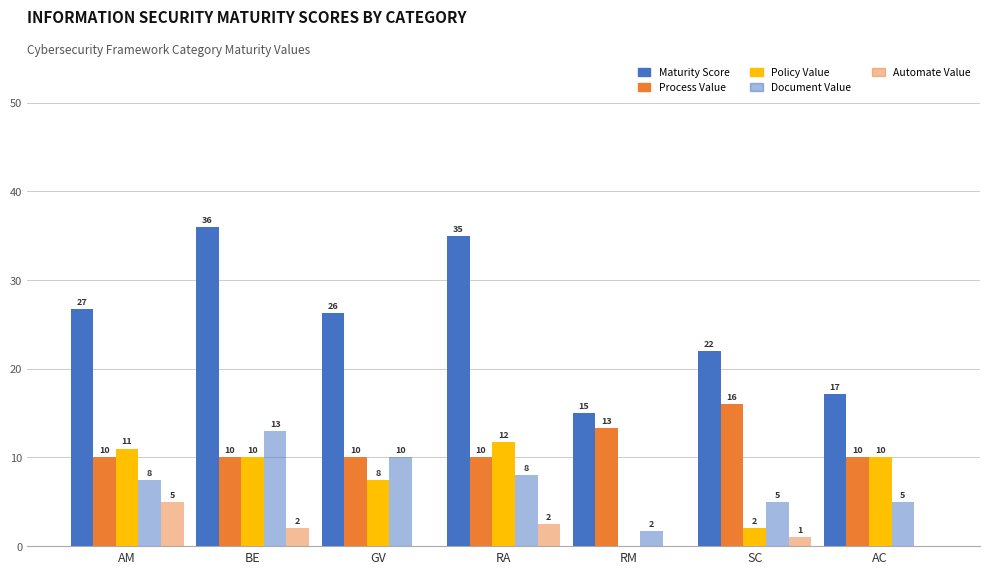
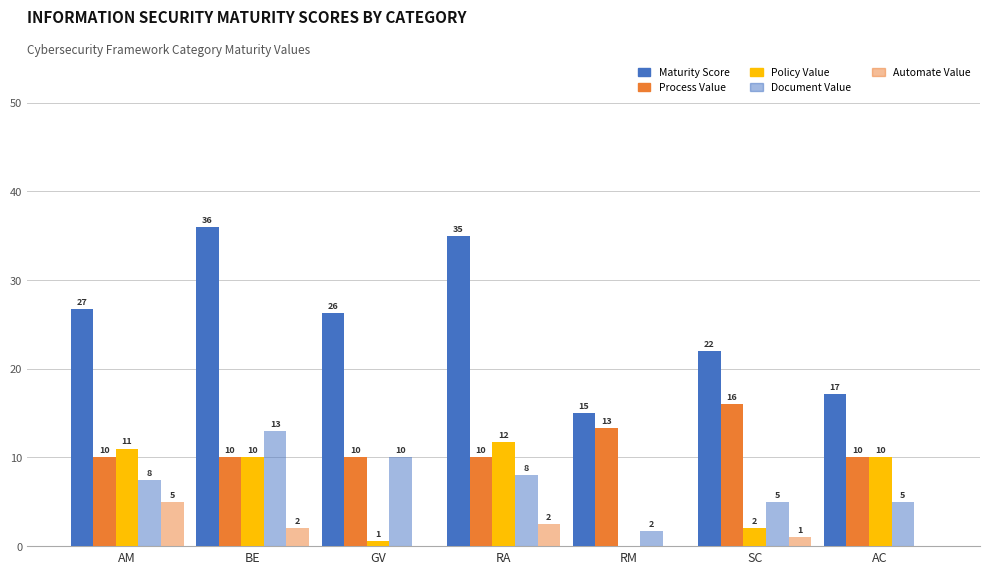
Policy Value, GV: 8 -> 1
